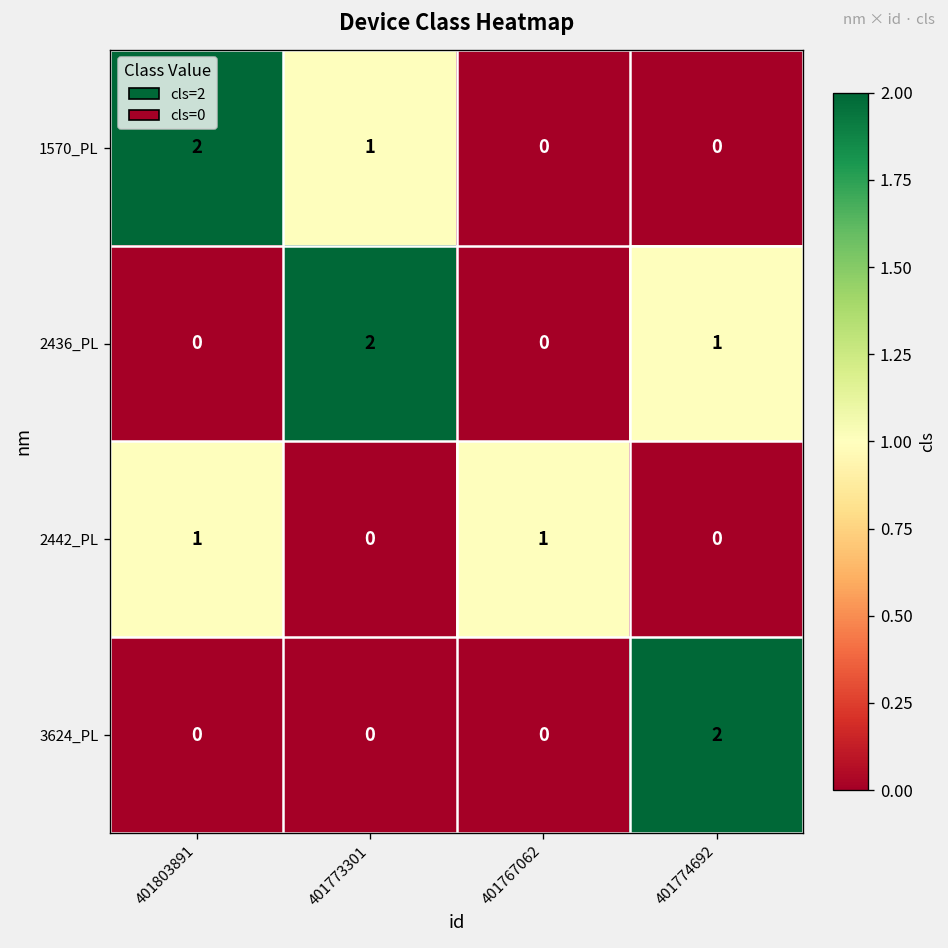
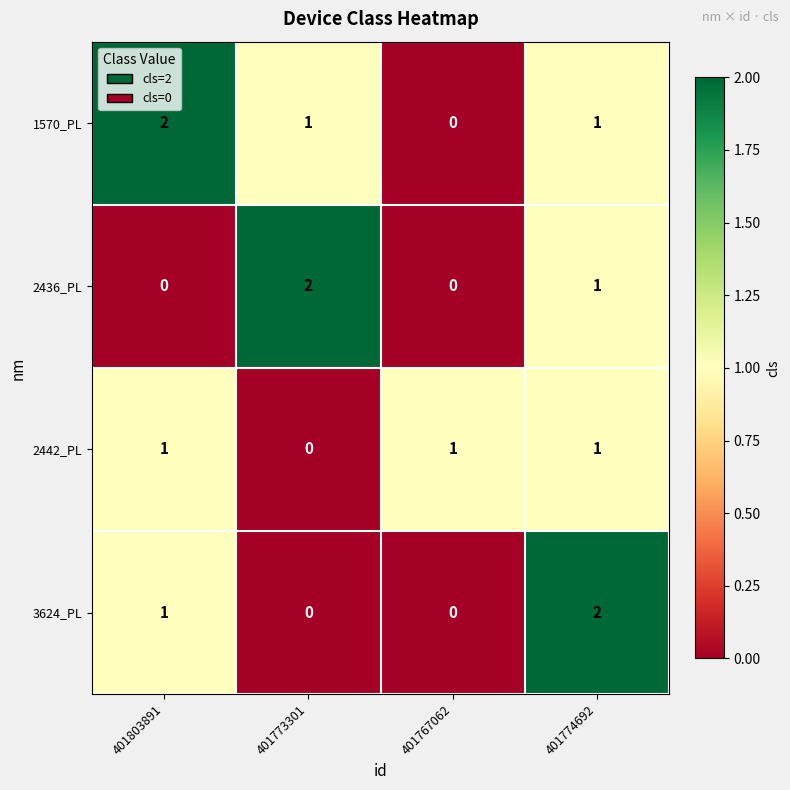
1570_PL, 401774692: 0 -> 1
2442_PL, 401774692: 0 -> 1
3624_PL, 401803891: 0 -> 1
